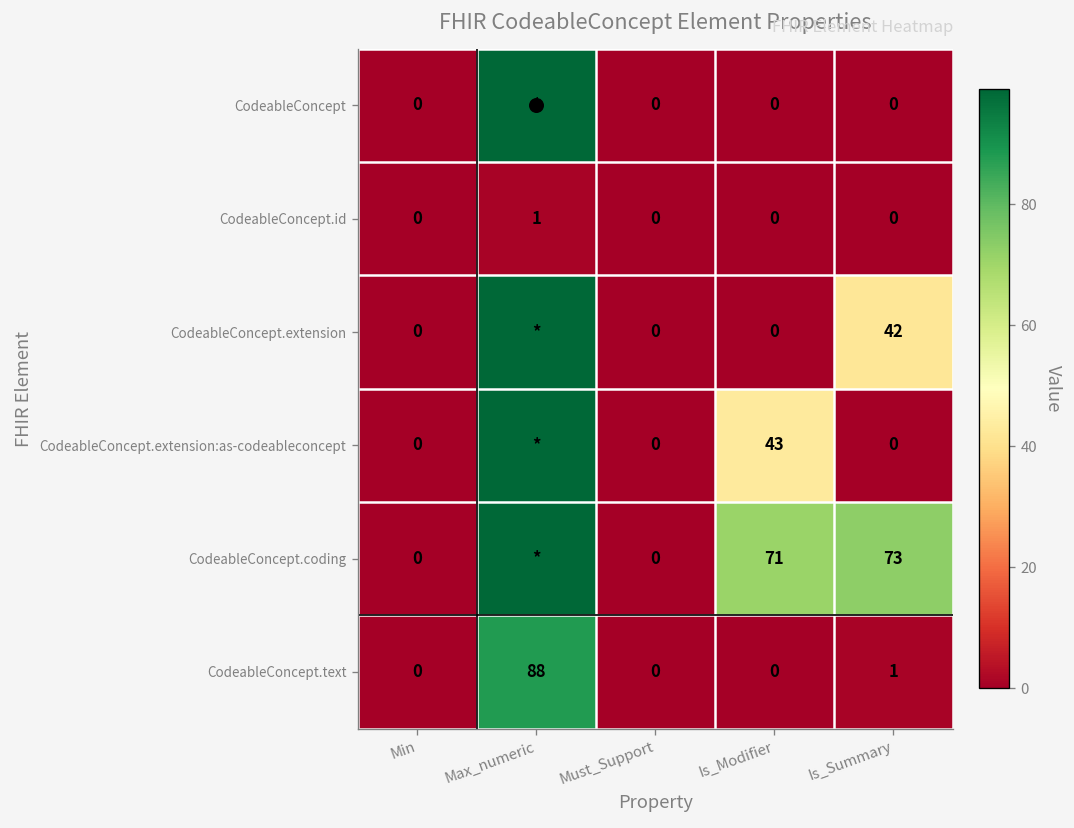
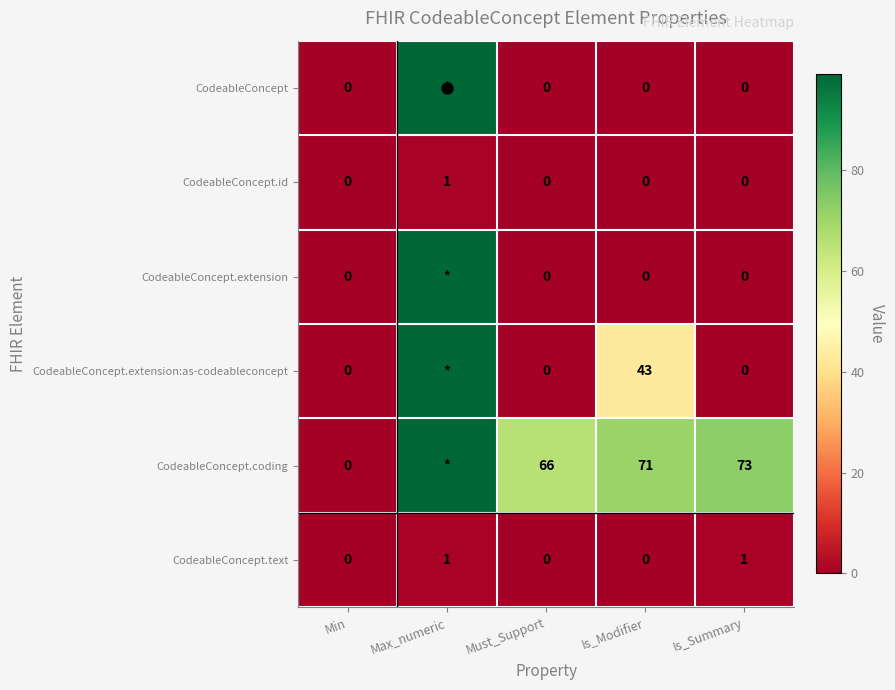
CodeableConcept.extension, Is_Summary: 42 -> 0
CodeableConcept.coding, Must_Support: 0 -> 66
CodeableConcept.text, Max_numeric: 88 -> 1
